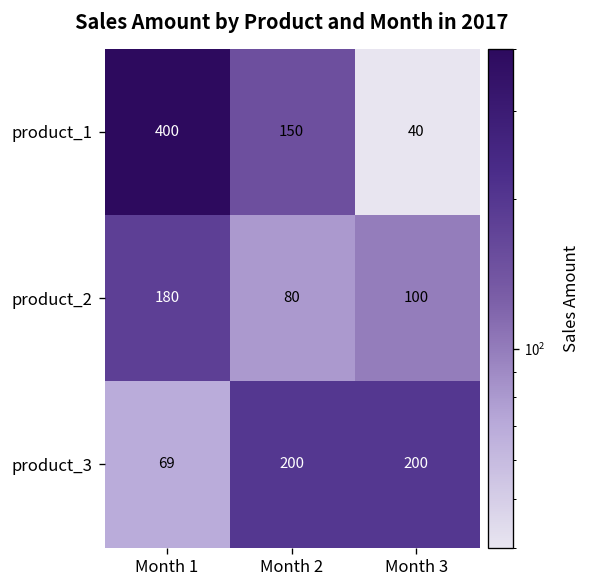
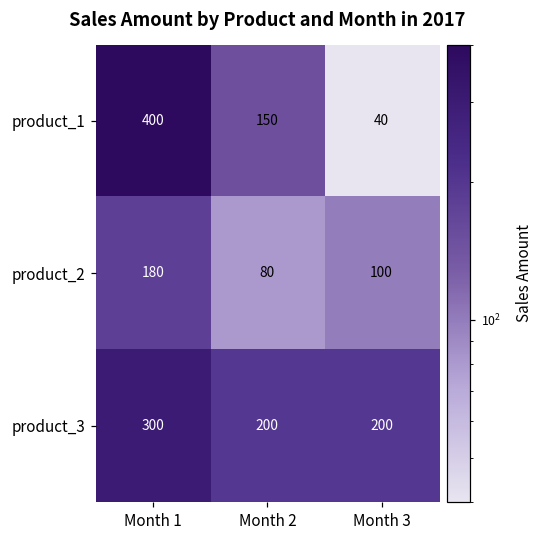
product_3, Month 1: 69 -> 300
